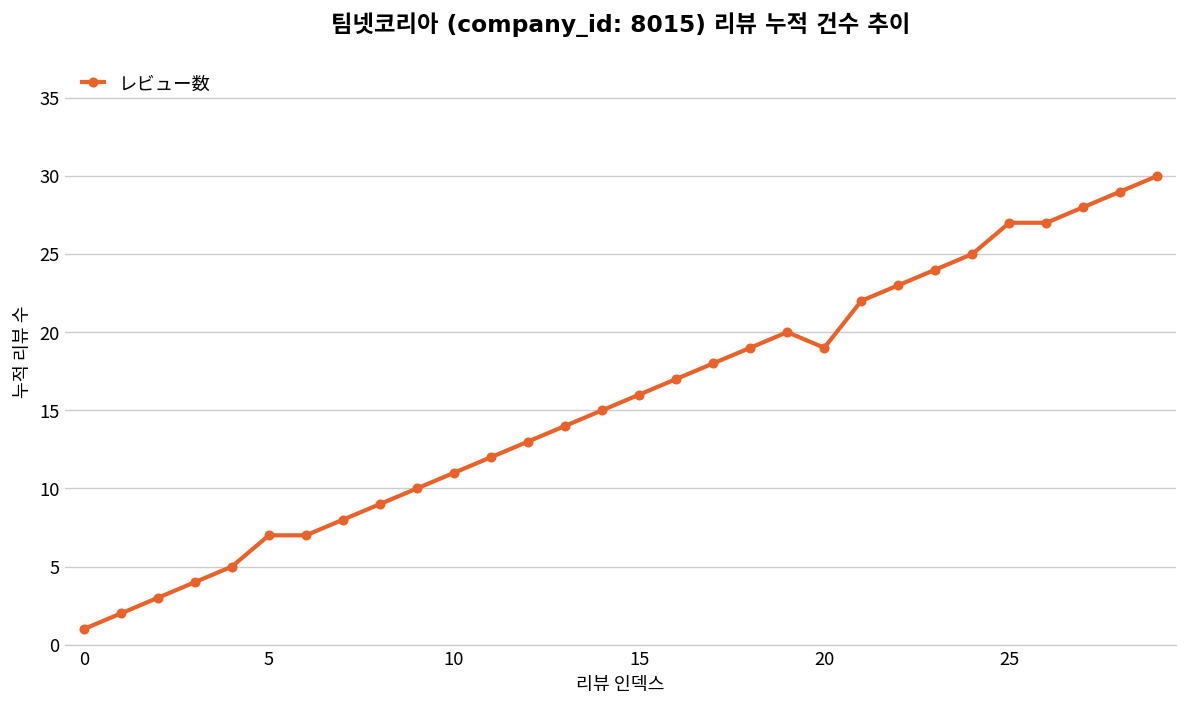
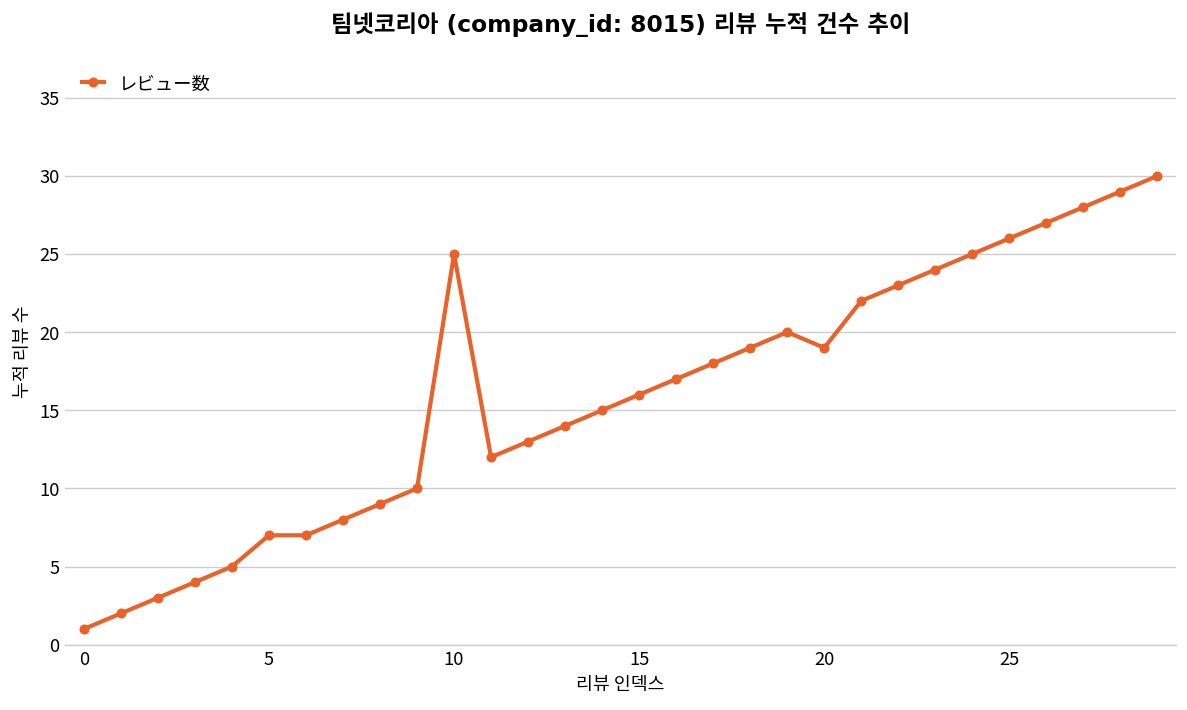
10: 11 -> 25
25: 27 -> 26
